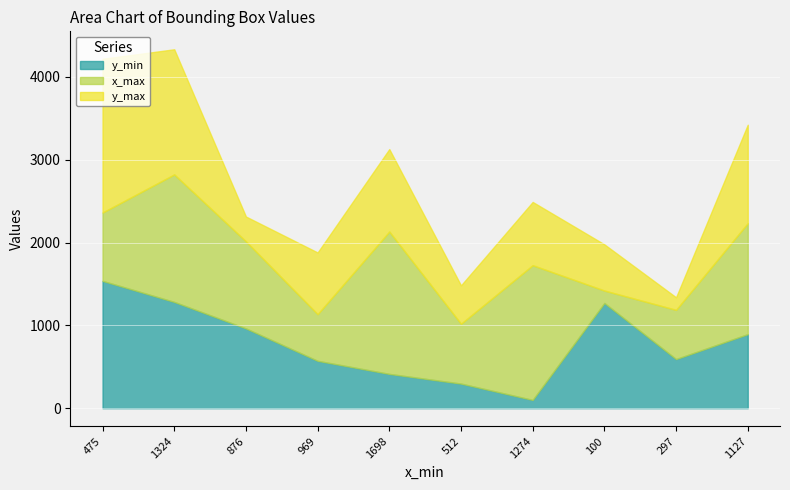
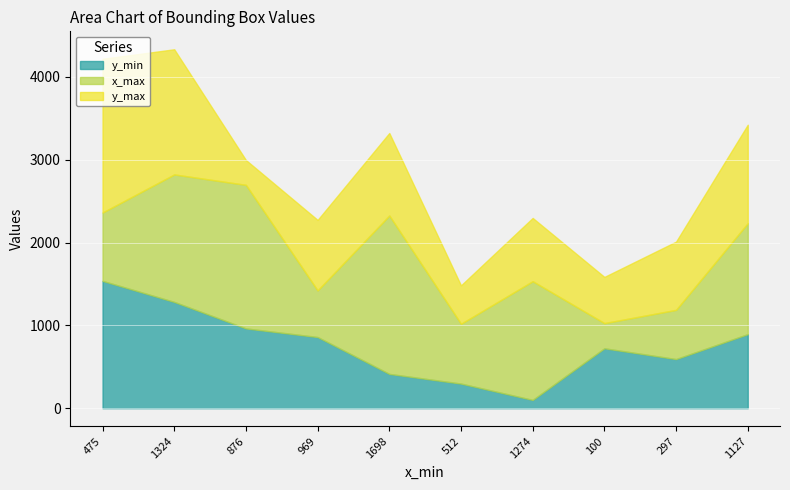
x_max, 876: 1100 -> 1700
y_min, 969: 600 -> 900
y_max, 969: 700 -> 900
x_max, 1698: 1700 -> 1900
x_max, 1274: 1600 -> 1400
y_min, 100: 1300 -> 700
x_max, 100: 200 -> 300
y_max, 297: 200 -> 800
